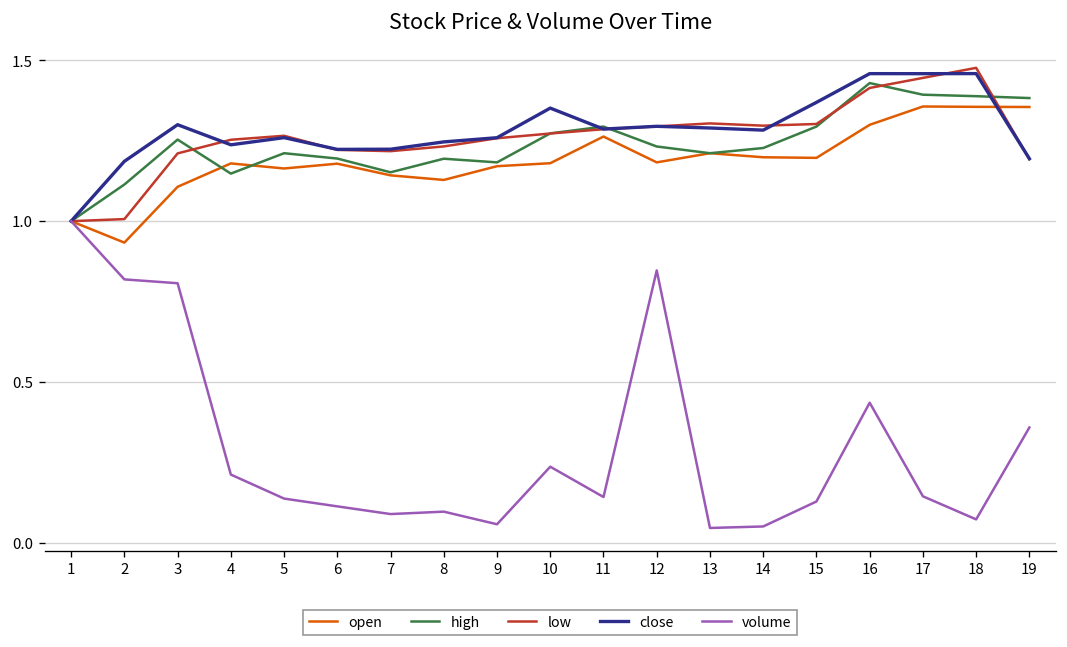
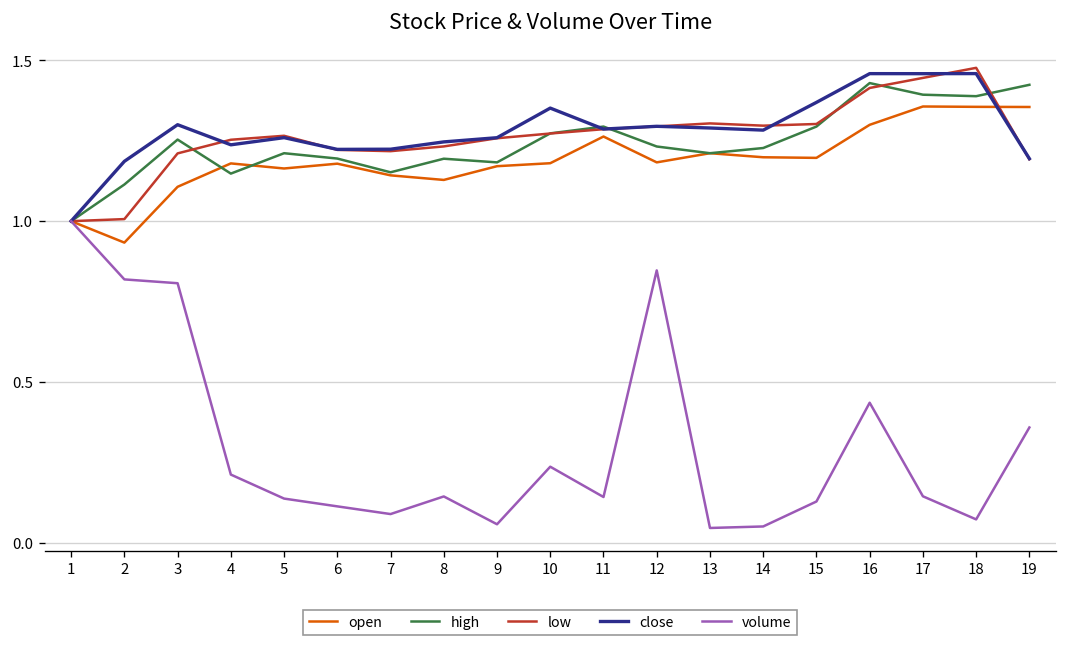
volume, 8: 0.10 -> 0.14
high, 19: 1.38 -> 1.42
